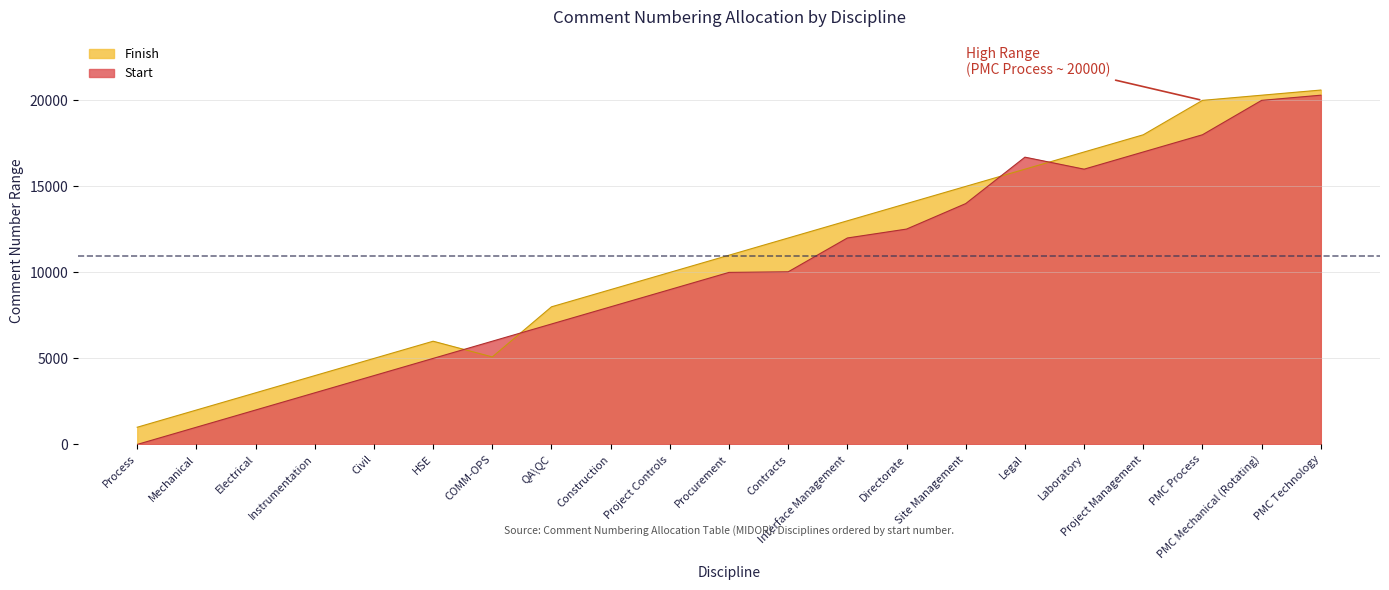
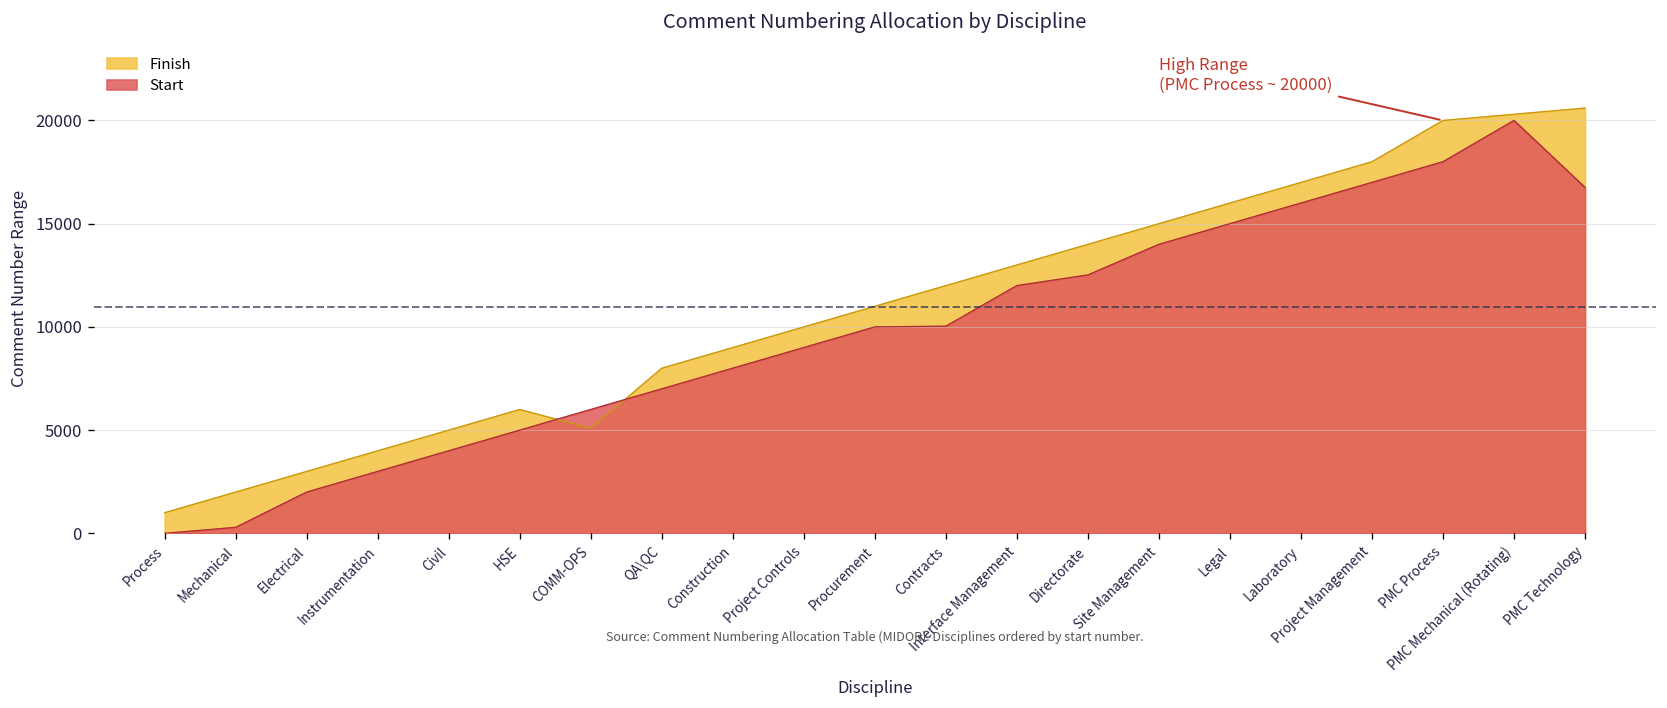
Start, Mechanical: 1000 -> 300
Start, Legal: 16700 -> 15000
Start, PMC Technology: 20300 -> 16800
